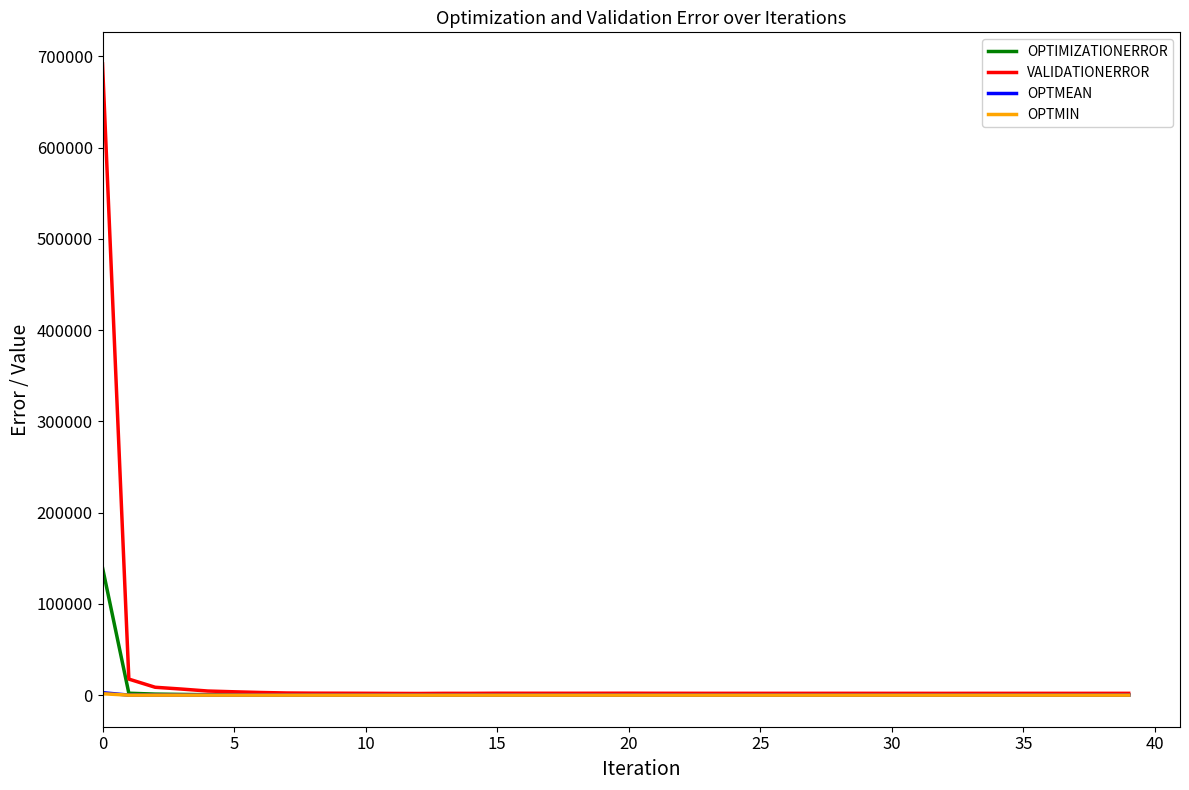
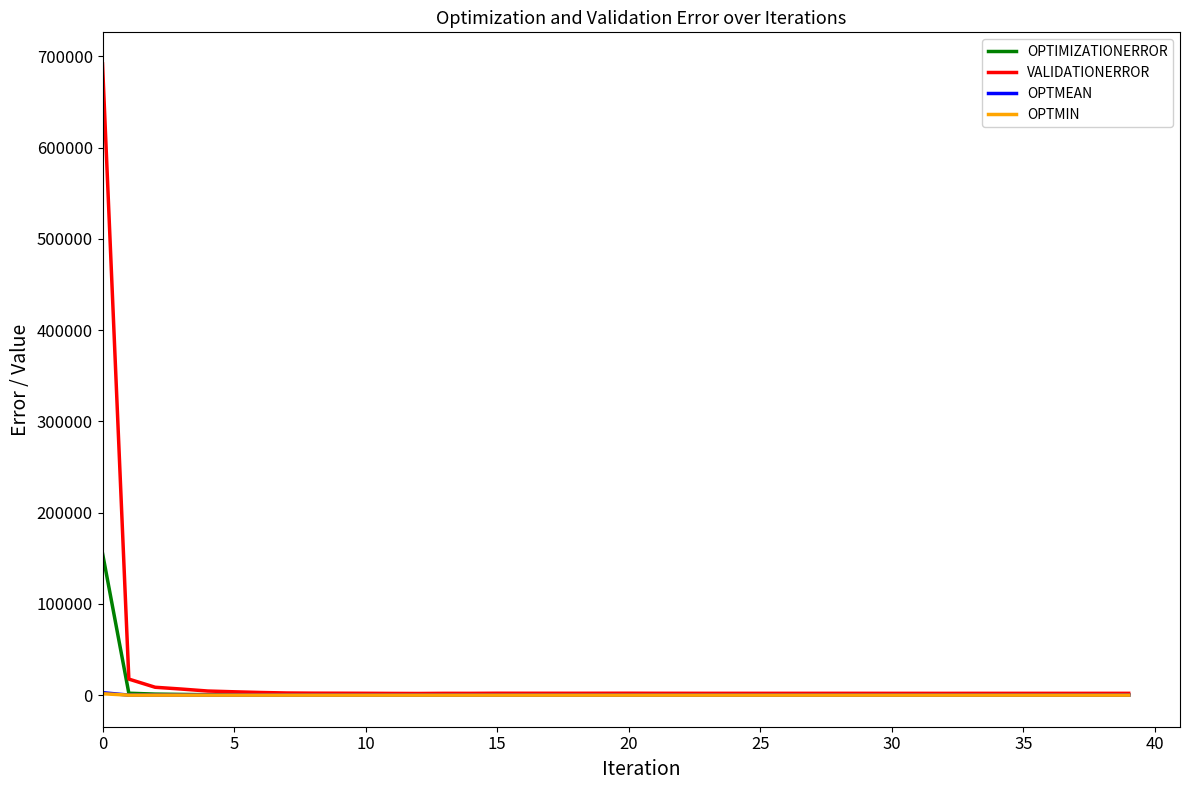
OPTIMIZATIONERROR, 0: 140000 -> 160000
